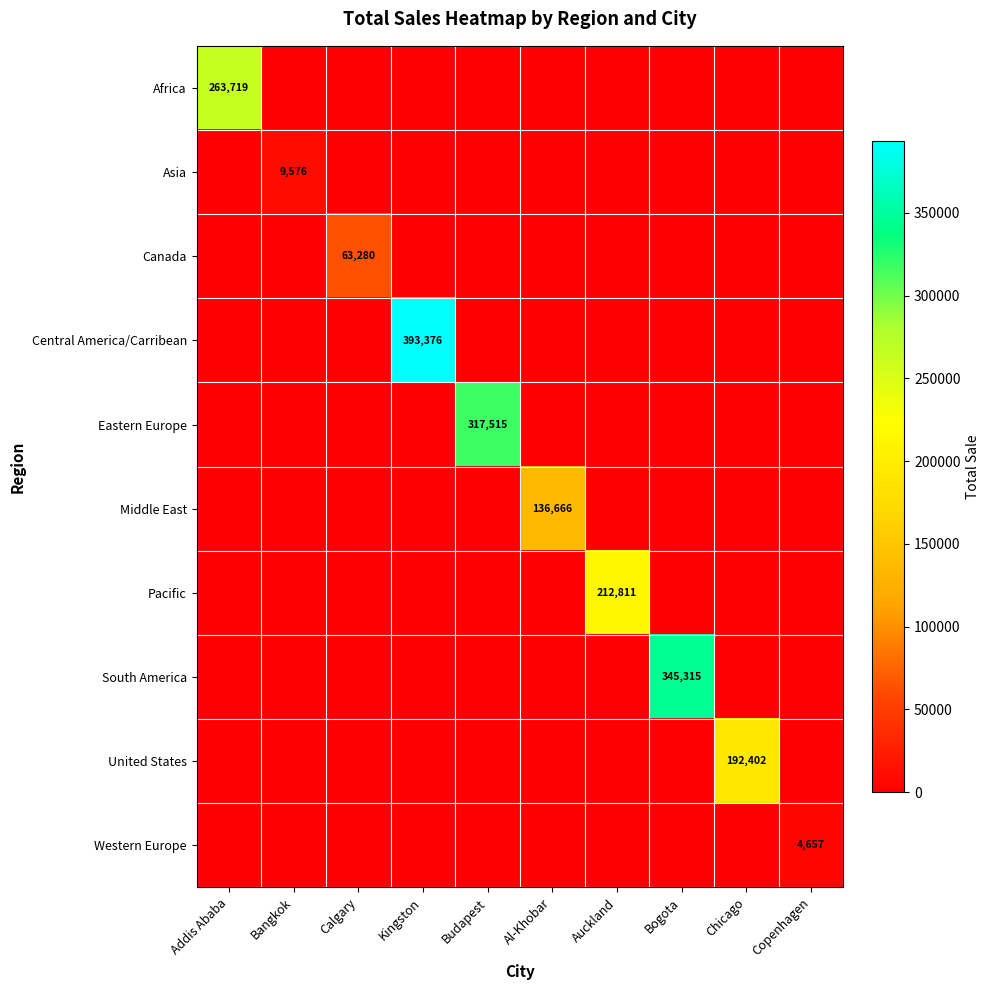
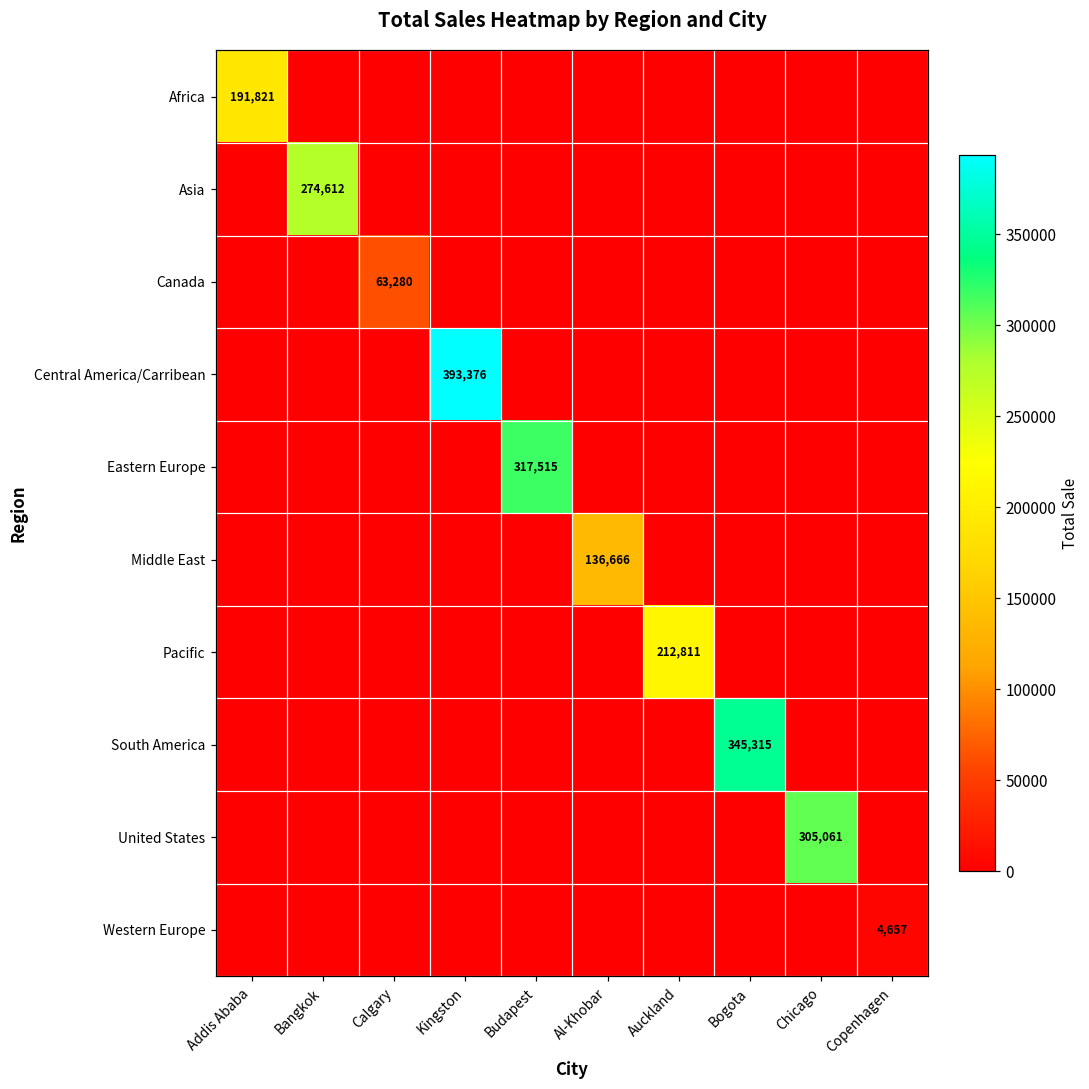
Africa, Addis Ababa: 263,719 -> 191,821
Asia, Bangkok: 9,576 -> 274,612
United States, Chicago: 192,402 -> 305,061
